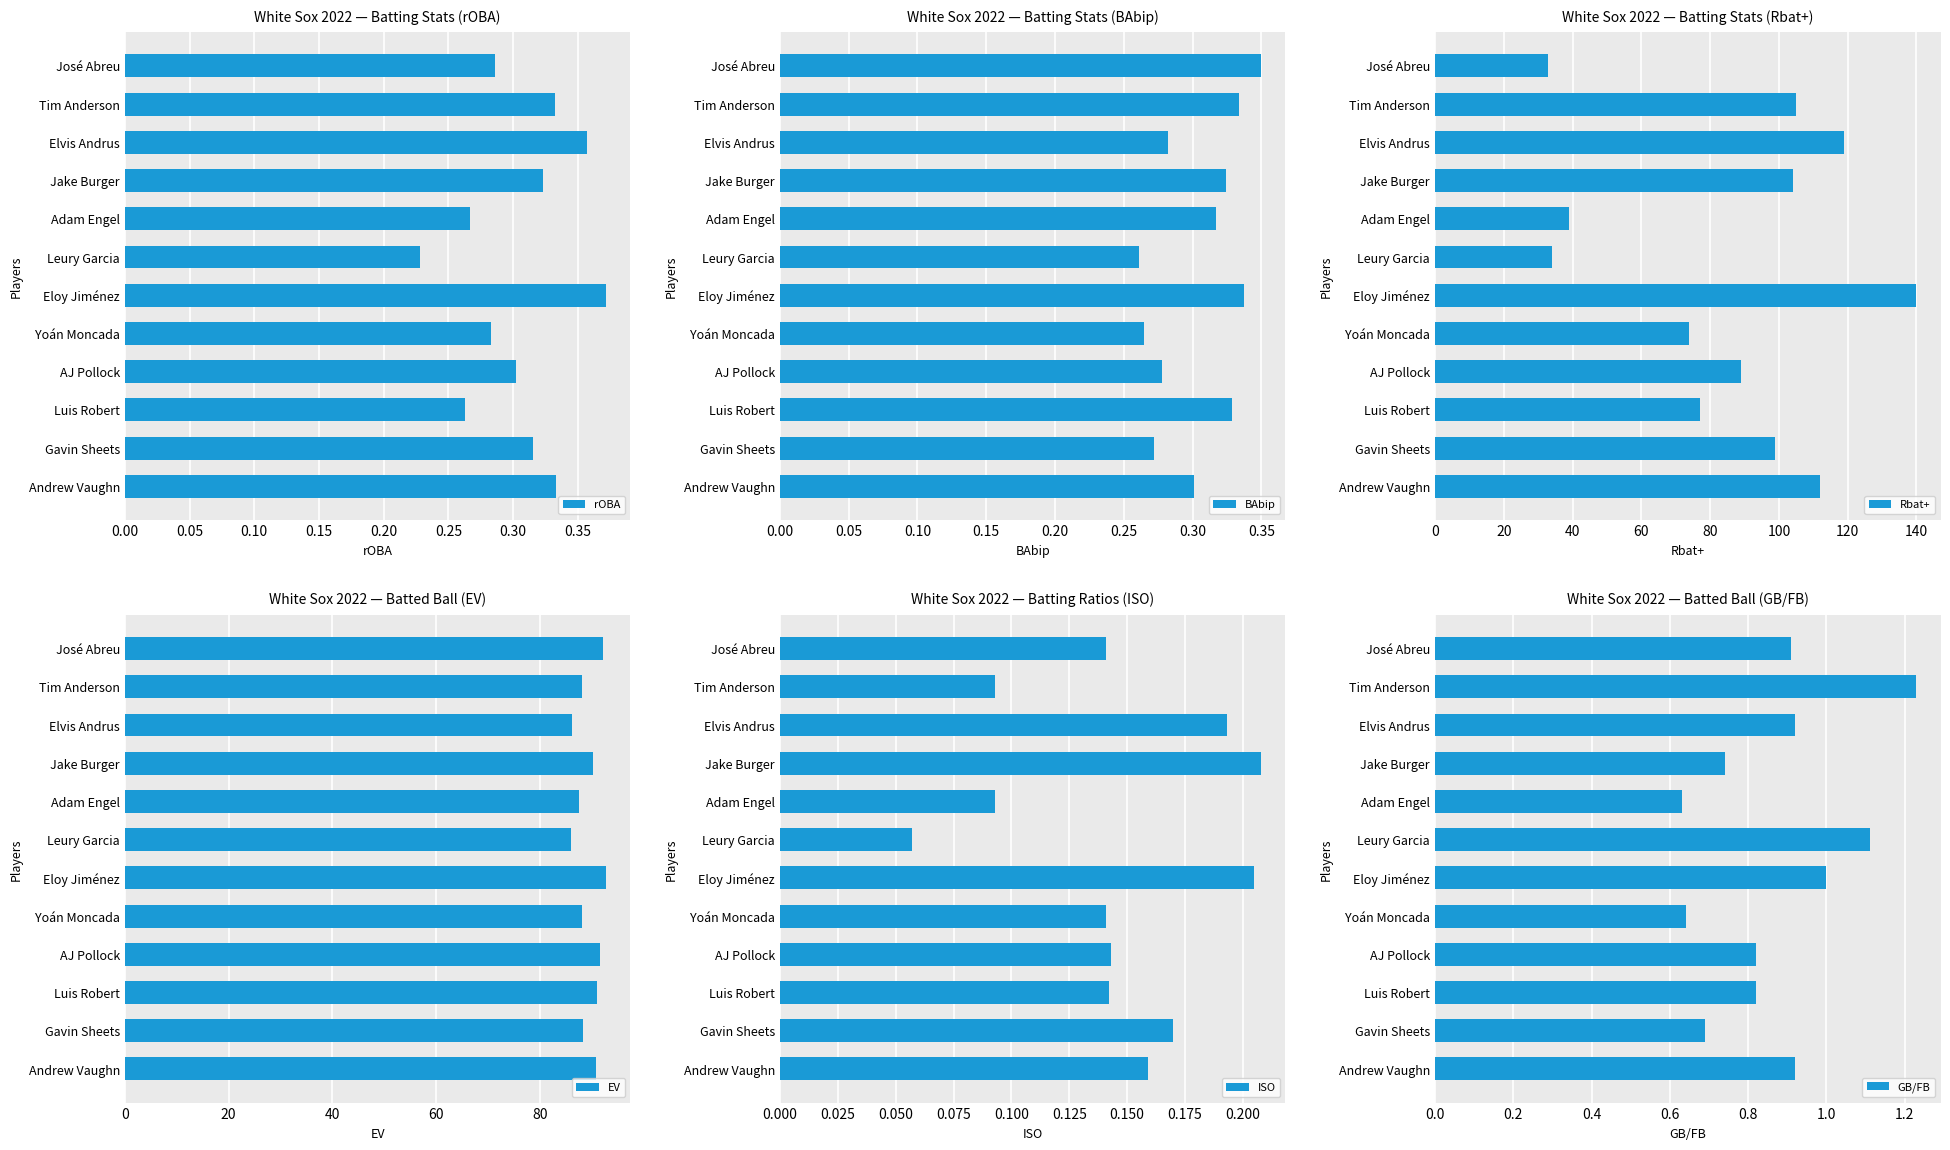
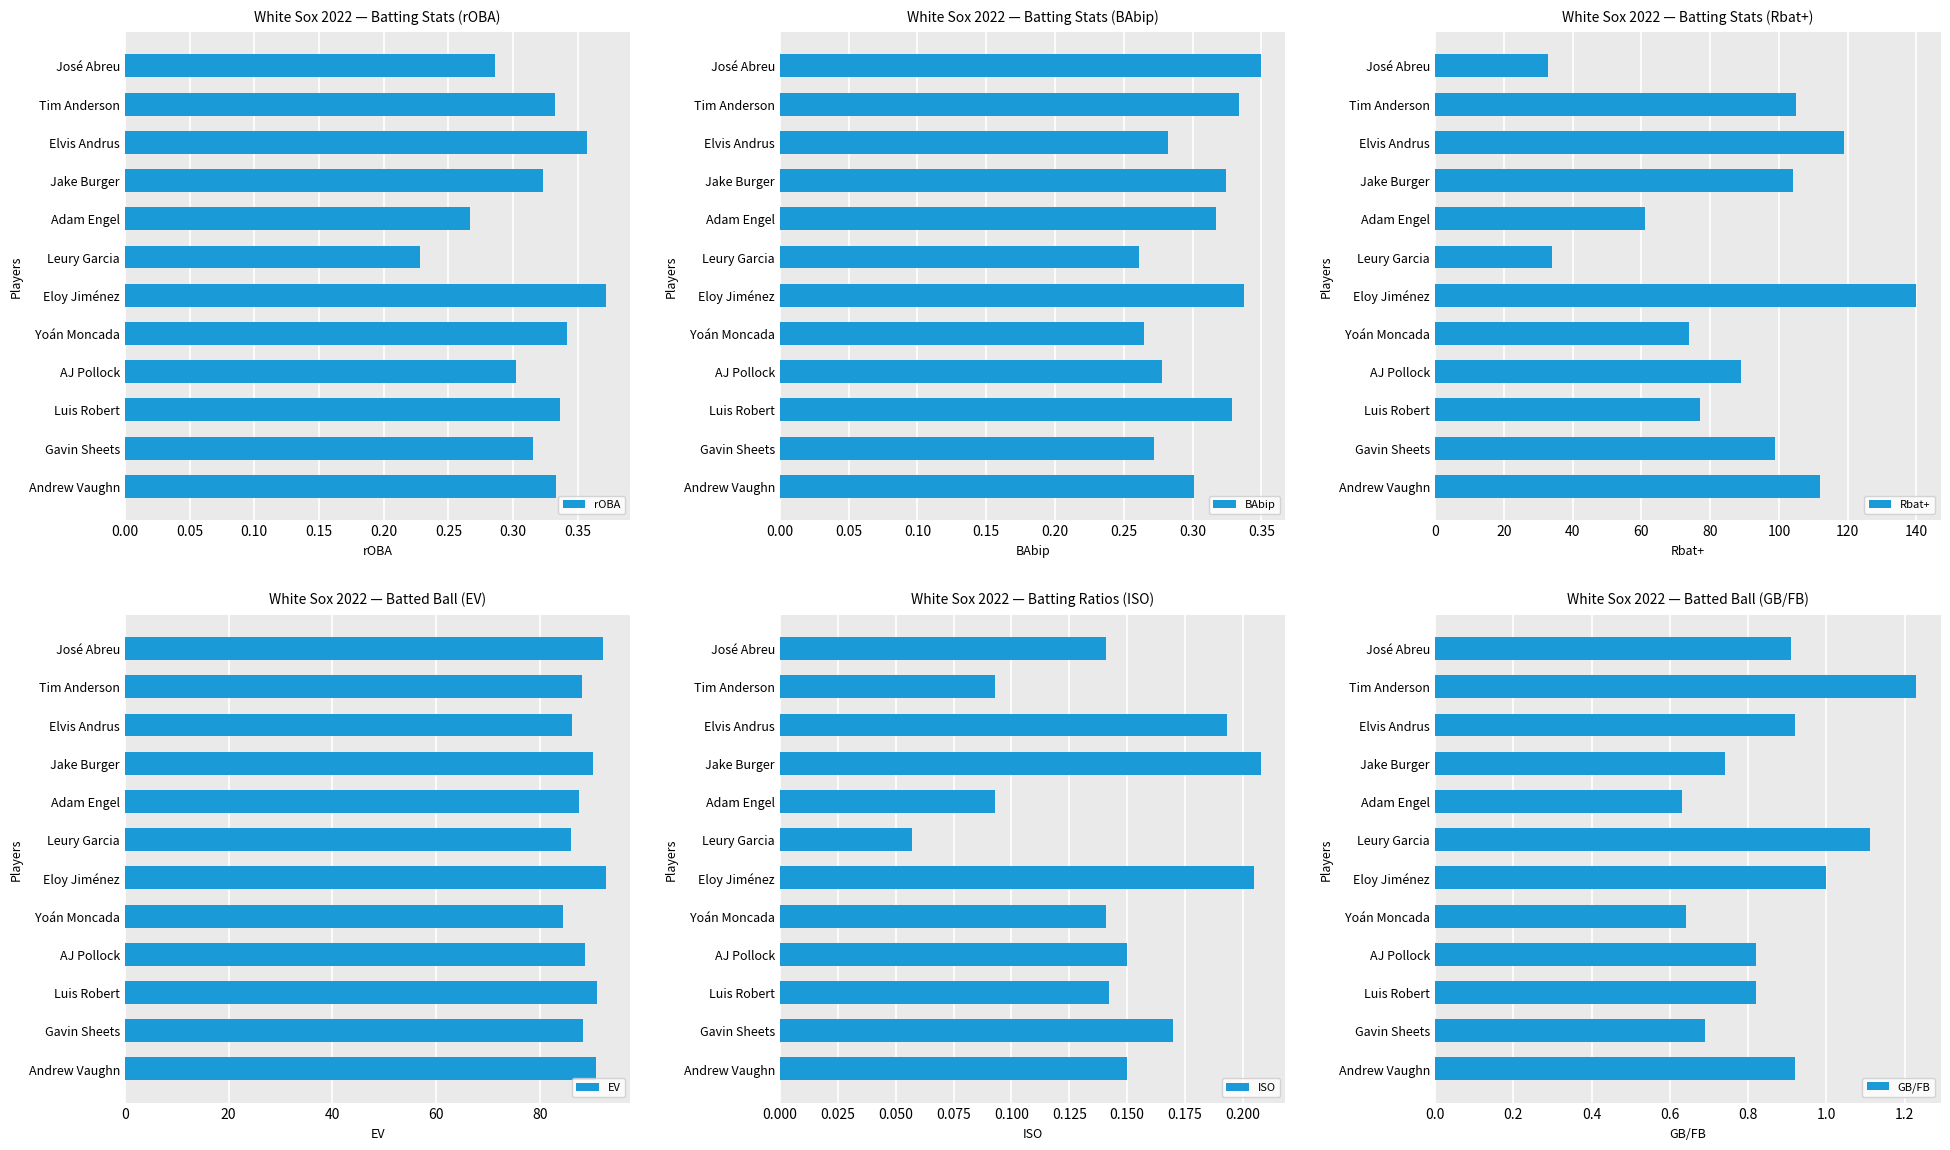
White Sox 2022 — Batting Stats (rOBA), Yoán Moncada: 0.283 -> 0.342
White Sox 2022 — Batting Stats (rOBA), Luis Robert: 0.263 -> 0.336
White Sox 2022 — Batting Stats (Rbat+), Adam Engel: 39 -> 61
White Sox 2022 — Batted Ball (EV), Yoán Moncada: 88 -> 84
White Sox 2022 — Batted Ball (EV), AJ Pollock: 92 -> 89
White Sox 2022 — Batting Ratios (ISO), AJ Pollock: 0.143 -> 0.150
White Sox 2022 — Batting Ratios (ISO), Andrew Vaughn: 0.159 -> 0.150
